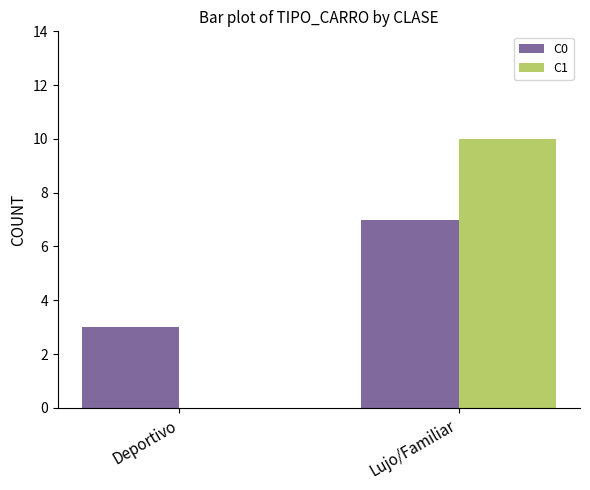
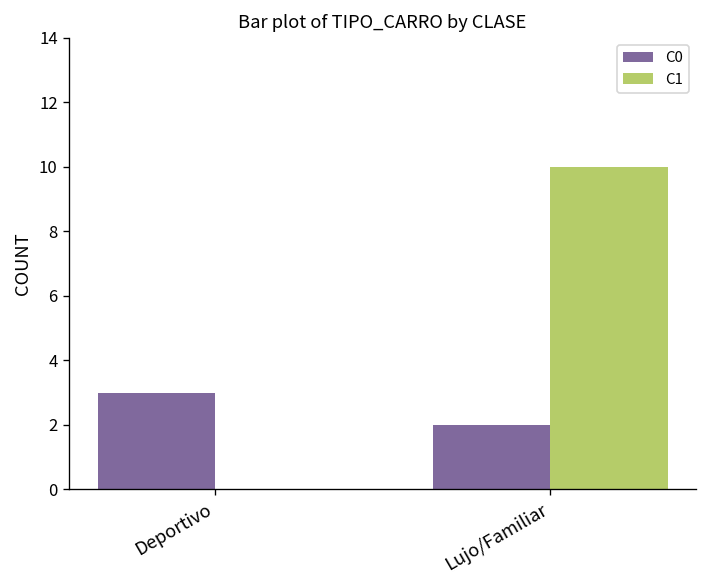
C0, Lujo/Familiar: 7 -> 2
